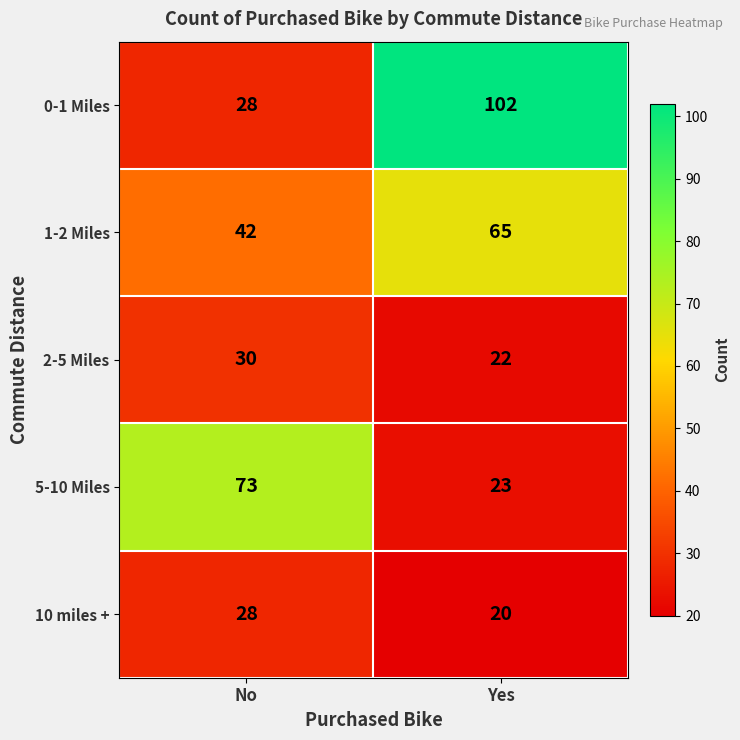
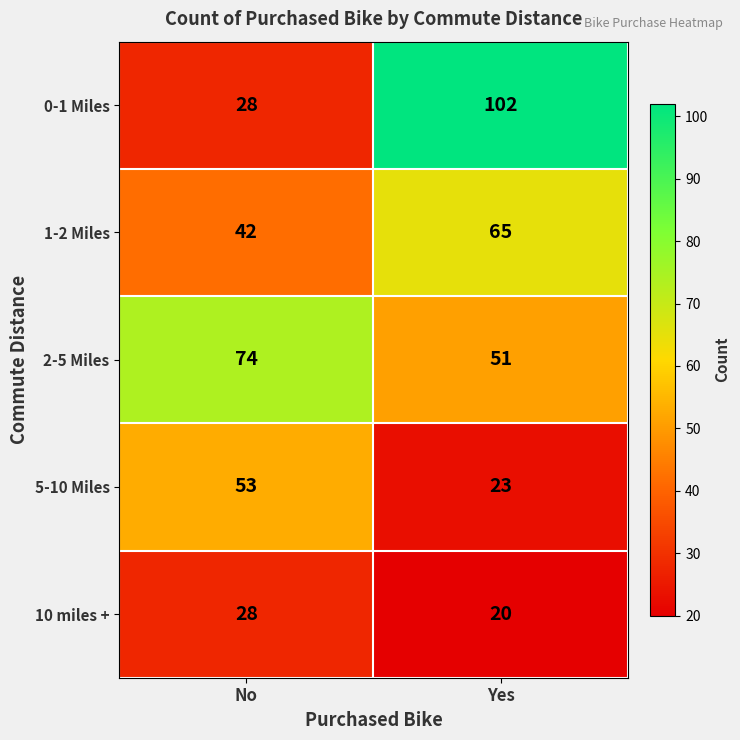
2-5 Miles, No: 30 -> 74
2-5 Miles, Yes: 22 -> 51
5-10 Miles, No: 73 -> 53
